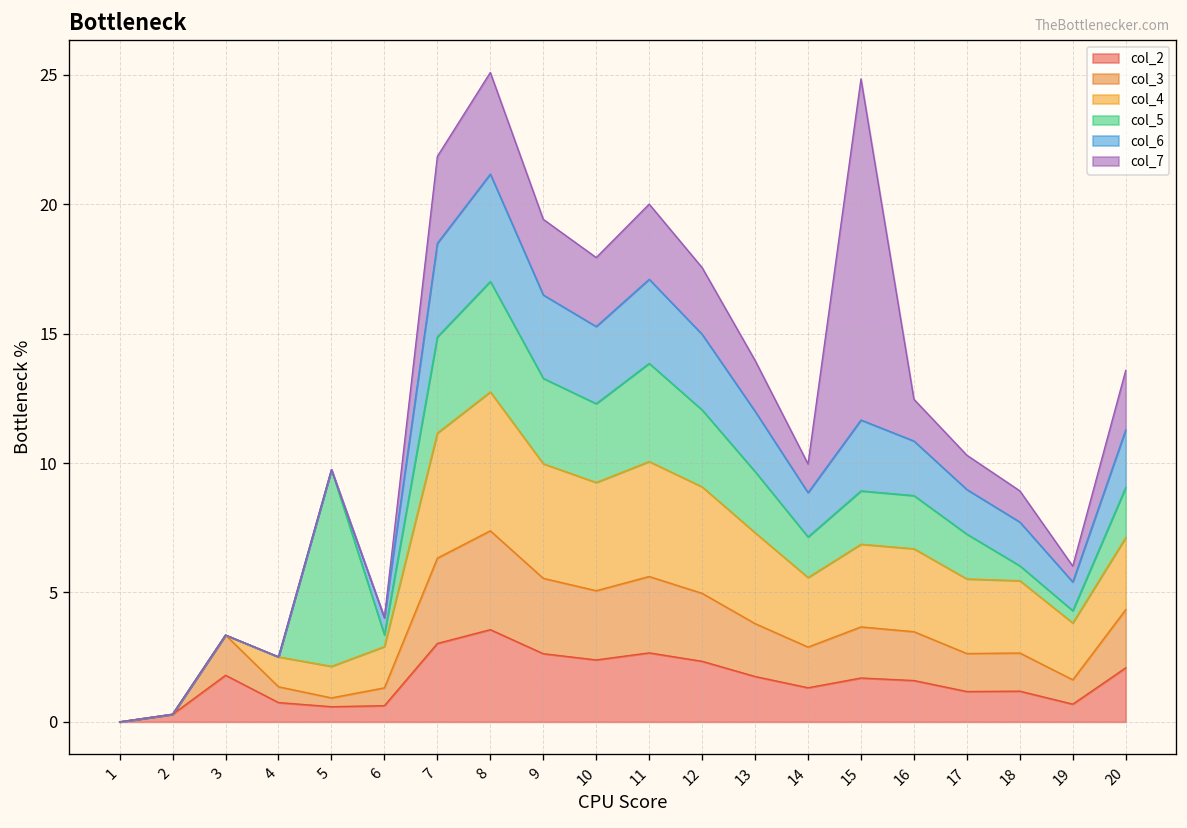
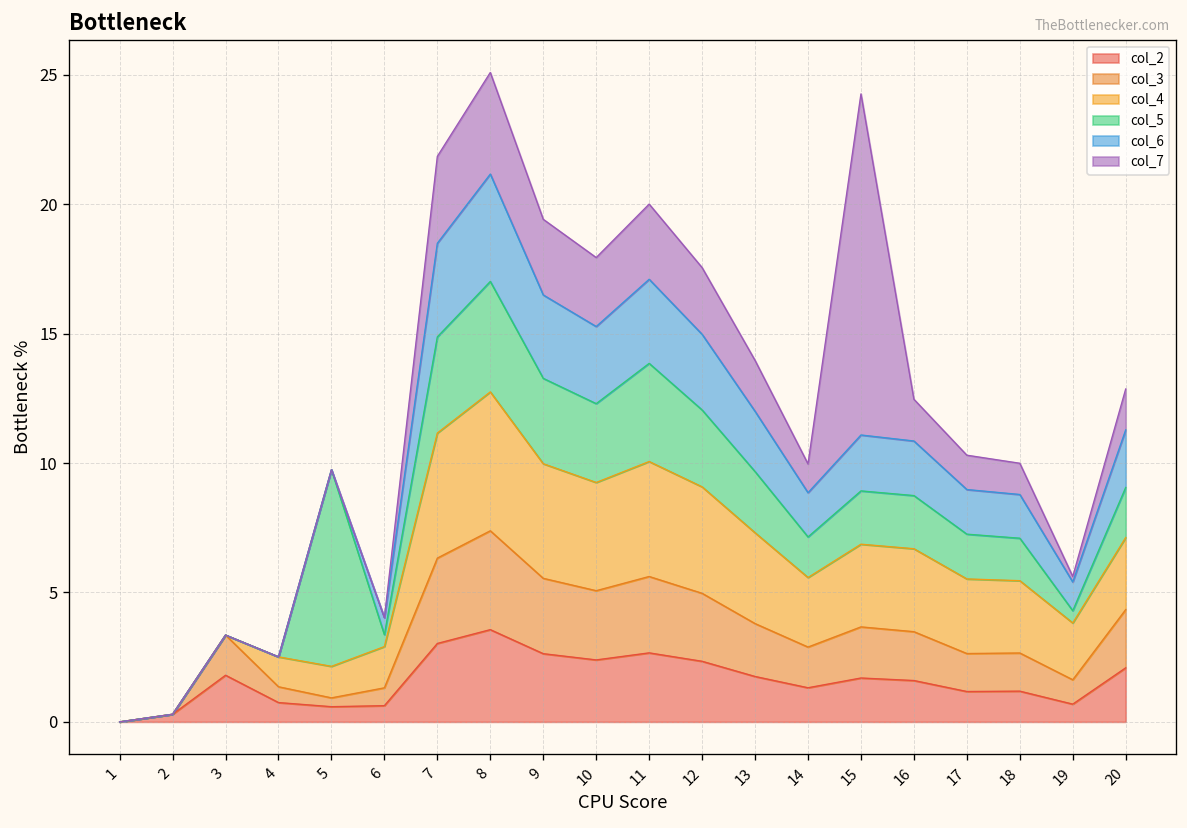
col_6, 15: 2.7 -> 2.2
col_5, 18: 0.6 -> 1.6
col_7, 19: 0.6 -> 0.2
col_7, 20: 2.3 -> 1.6
